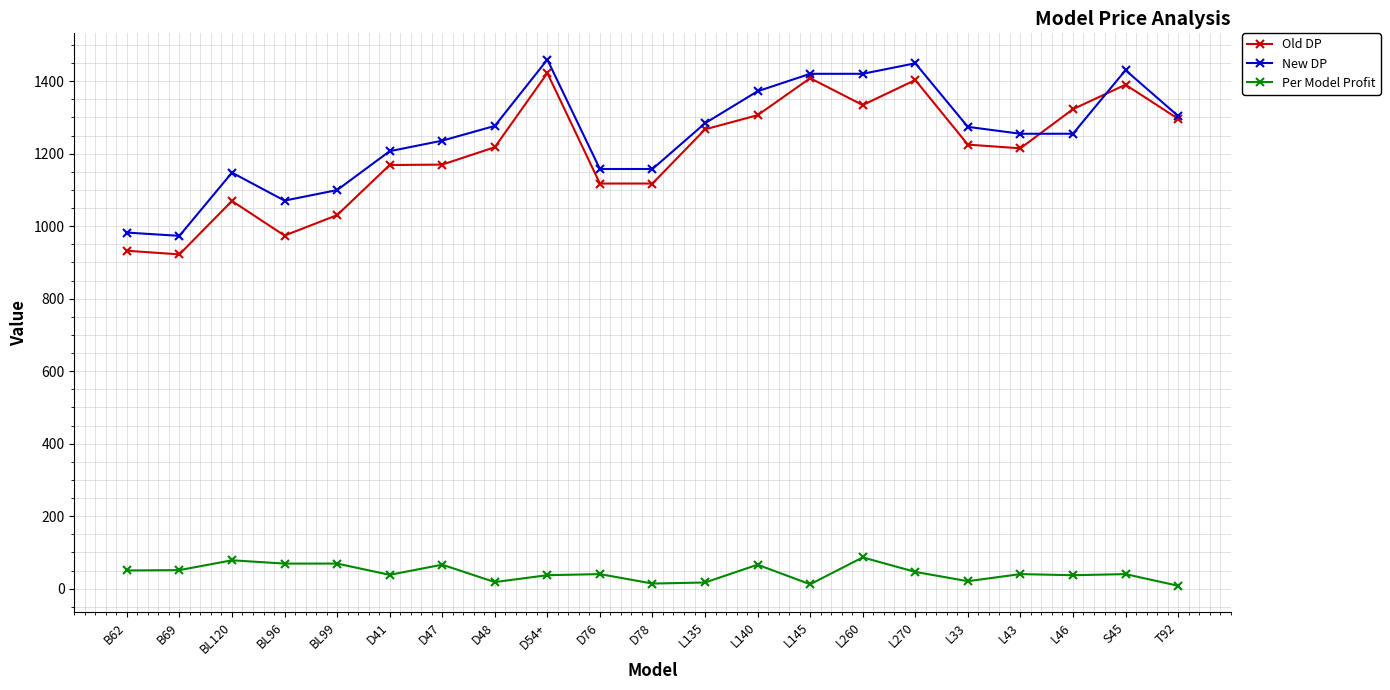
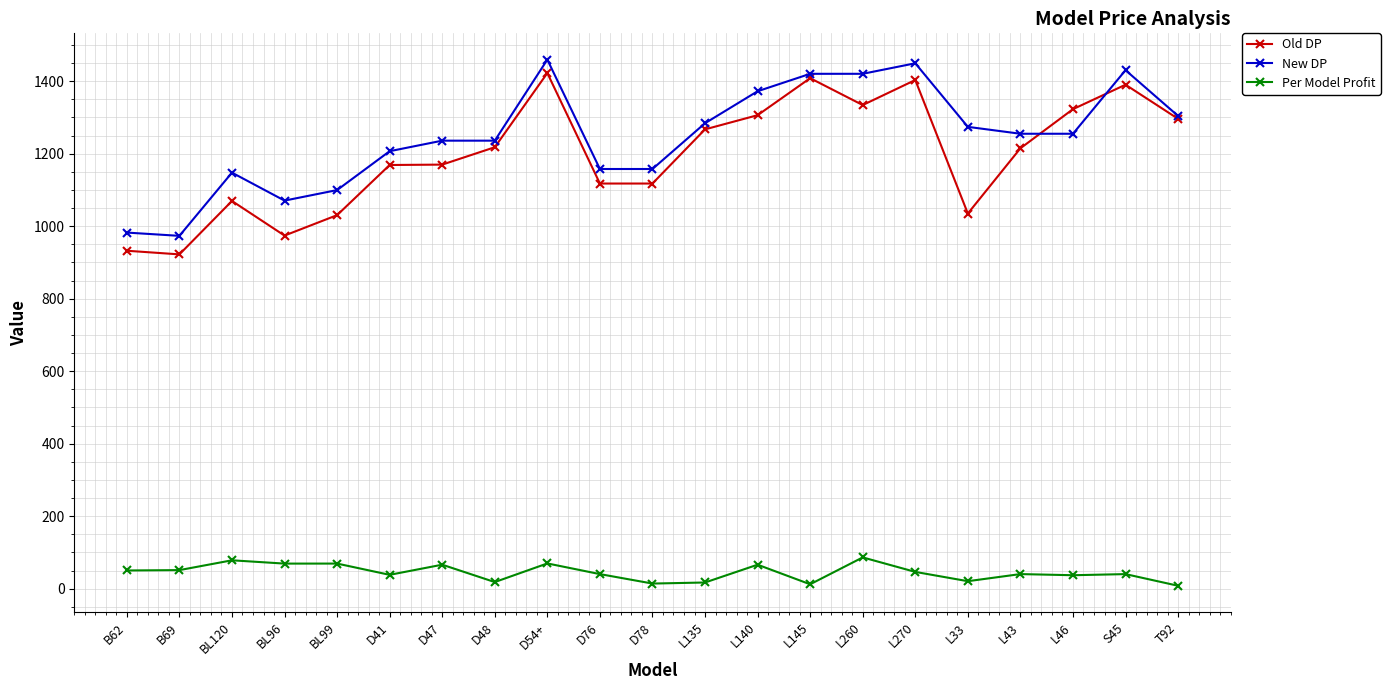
New DP, D48: 1280 -> 1240
Per Model Profit, D54+: 40 -> 70
Old DP, L33: 1230 -> 1040
